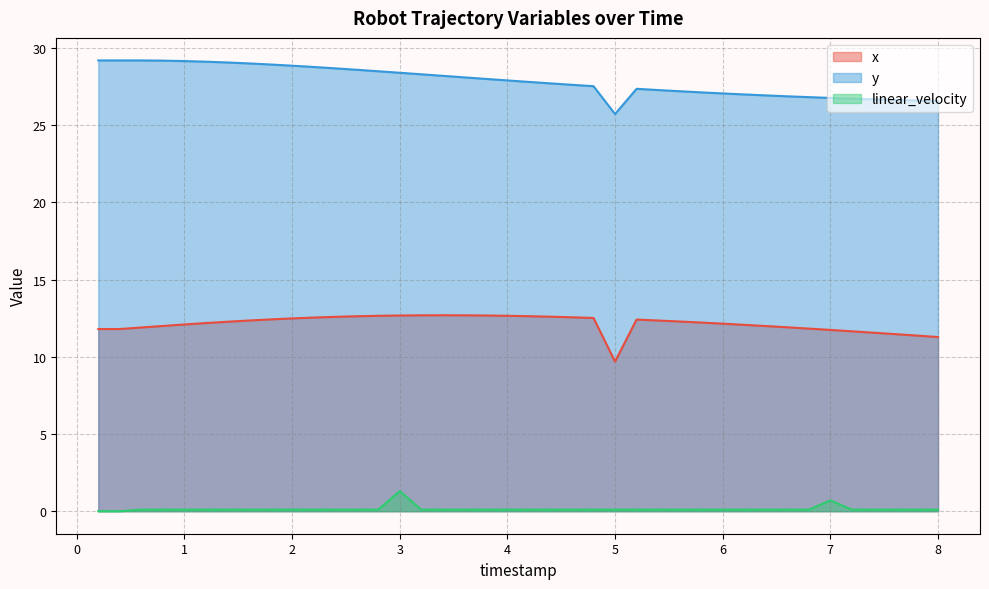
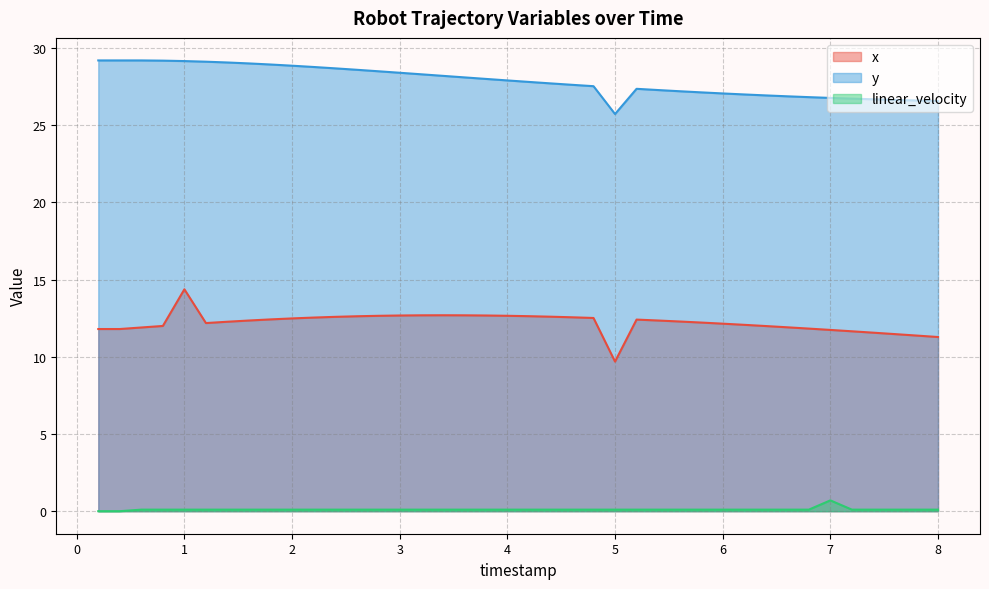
x, 1: 12.1 -> 14.4
linear_velocity, 3: 1.3 -> 0.1
